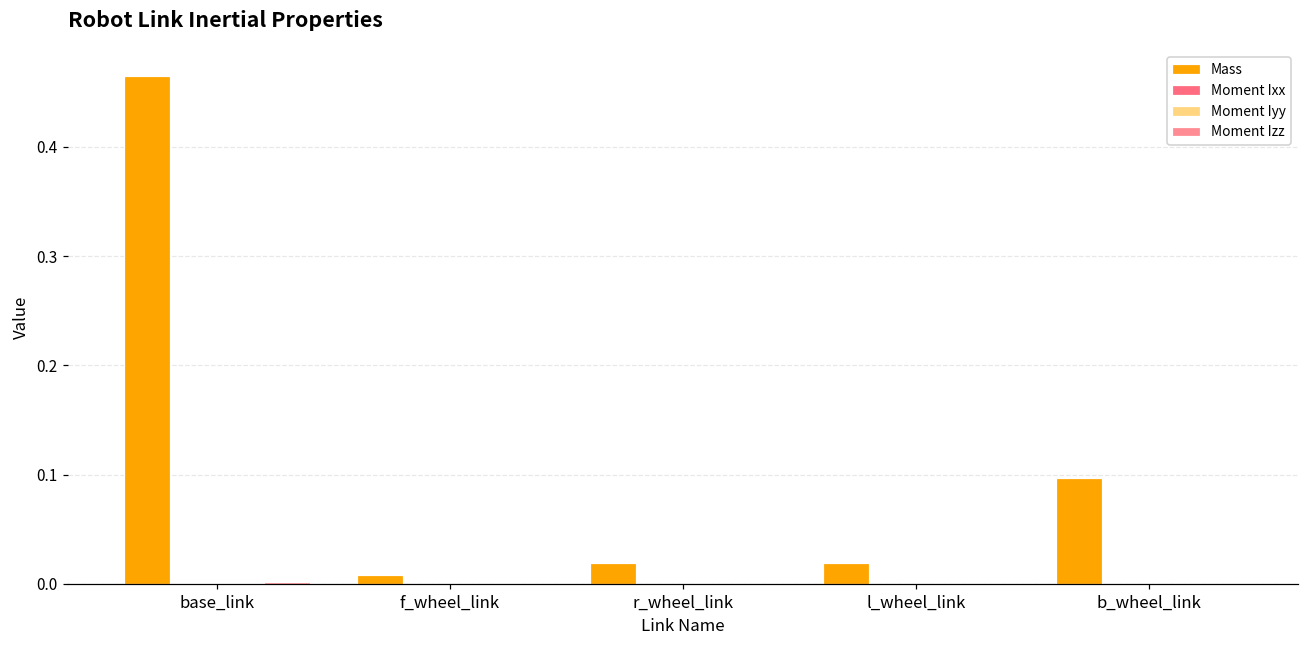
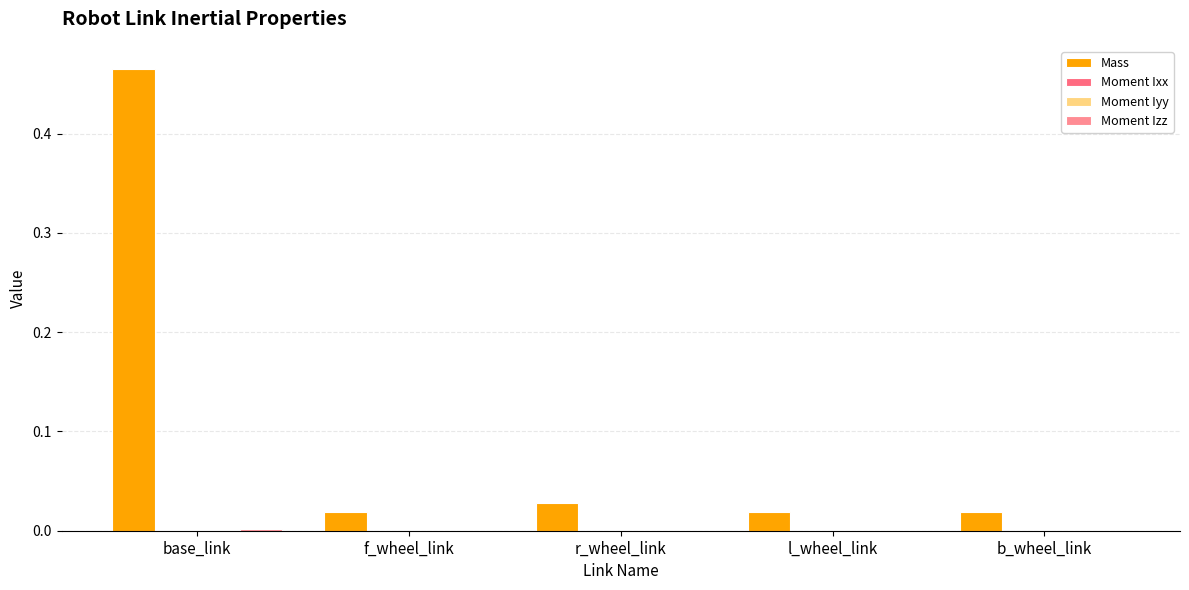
Mass, f_wheel_link: 0.01 -> 0.02
Mass, r_wheel_link: 0.02 -> 0.03
Mass, b_wheel_link: 0.10 -> 0.02
